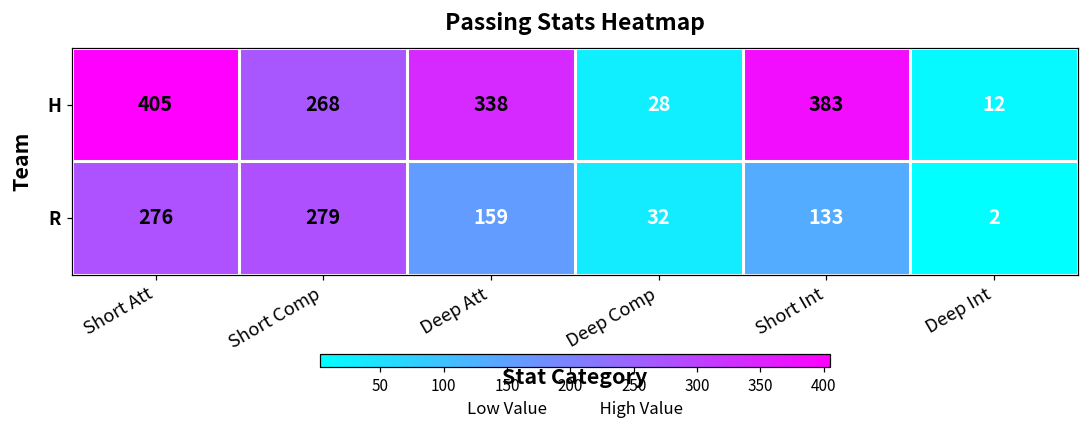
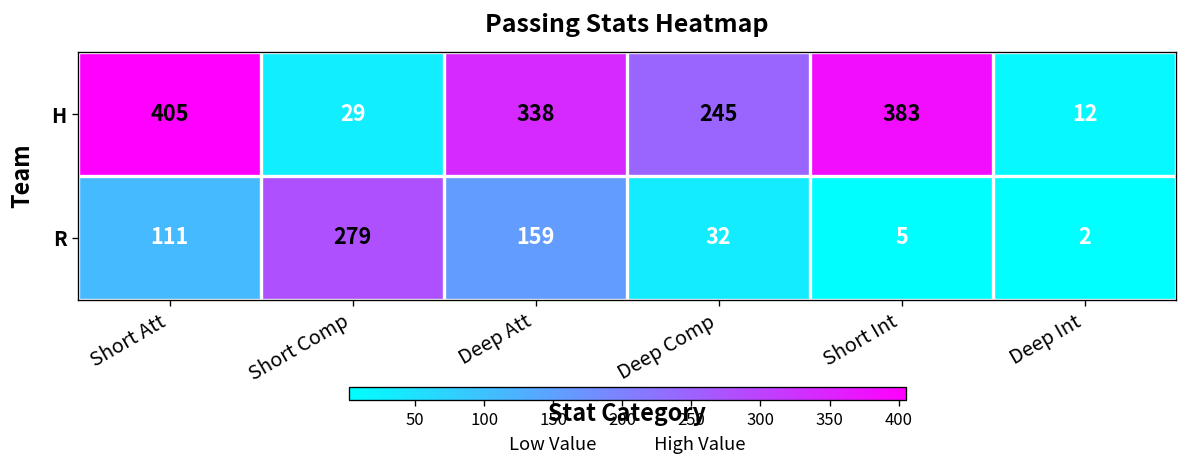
H, Short Comp: 268 -> 29
H, Deep Comp: 28 -> 245
R, Short Att: 276 -> 111
R, Short Int: 133 -> 5
